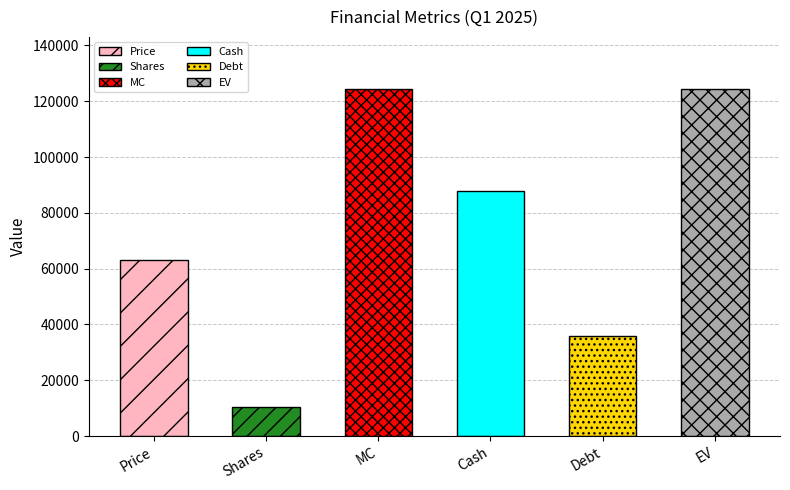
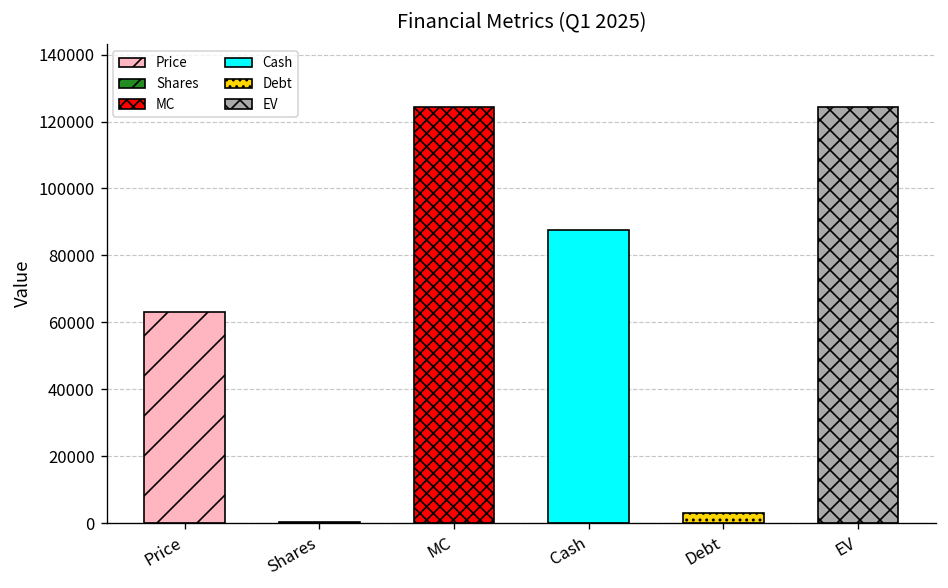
Shares: 11000 -> 0
Debt: 36000 -> 3000
